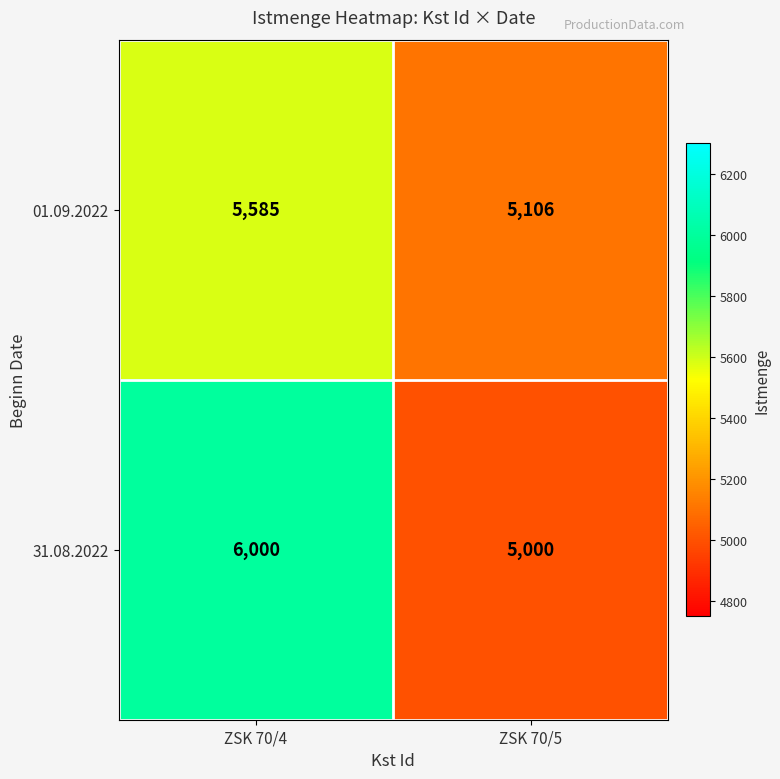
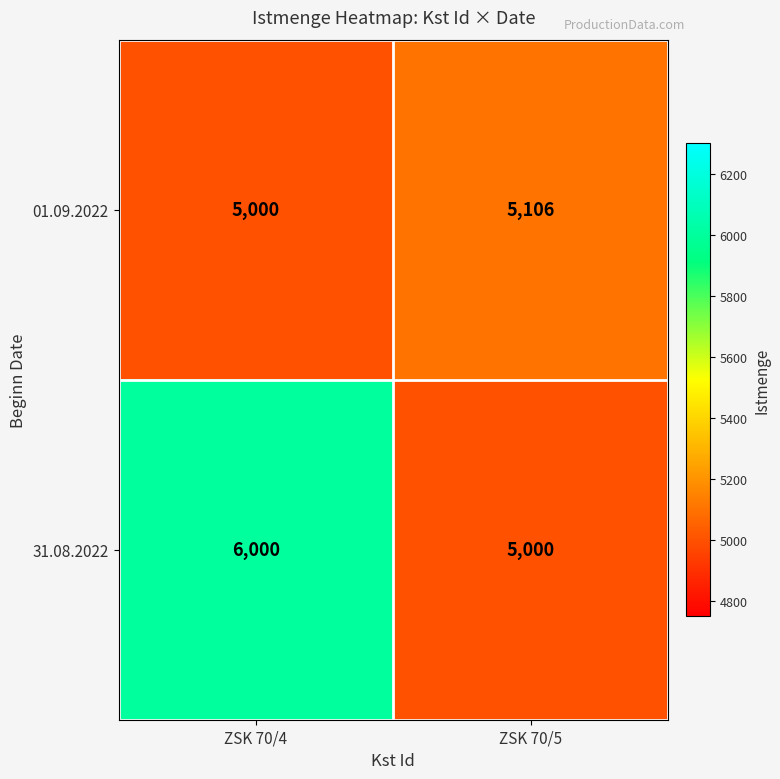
01.09.2022, ZSK 70/4: 5,585 -> 5,000
